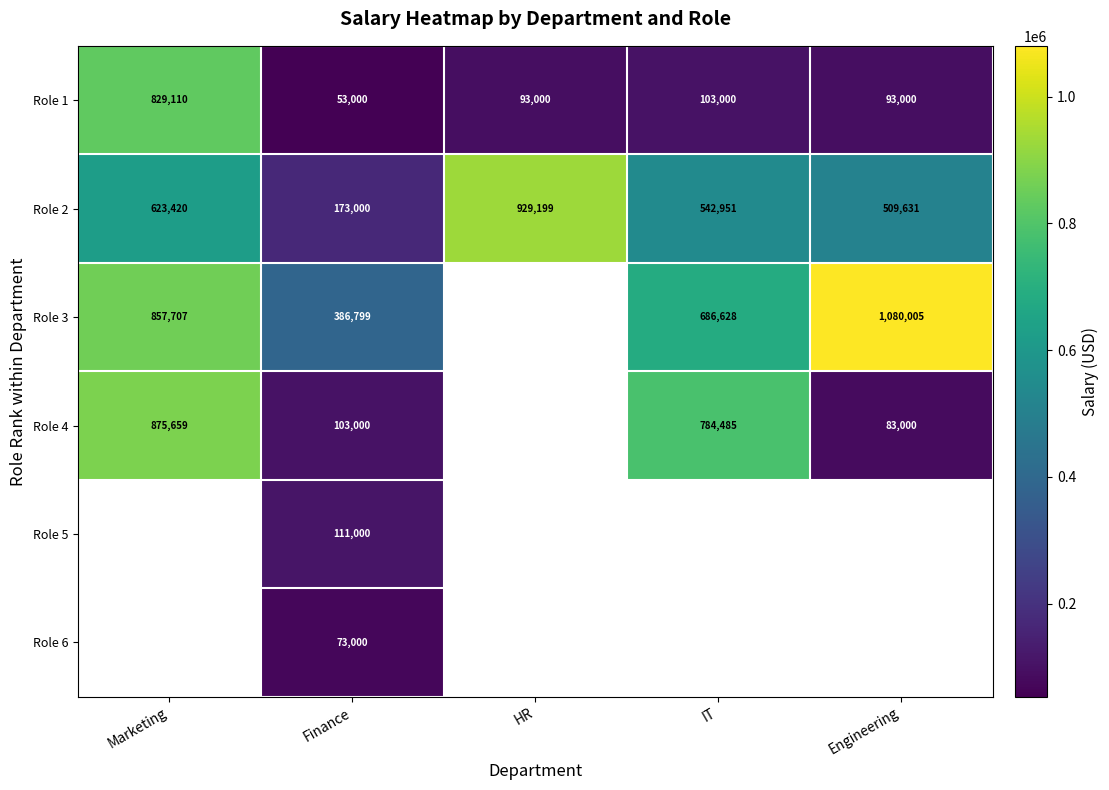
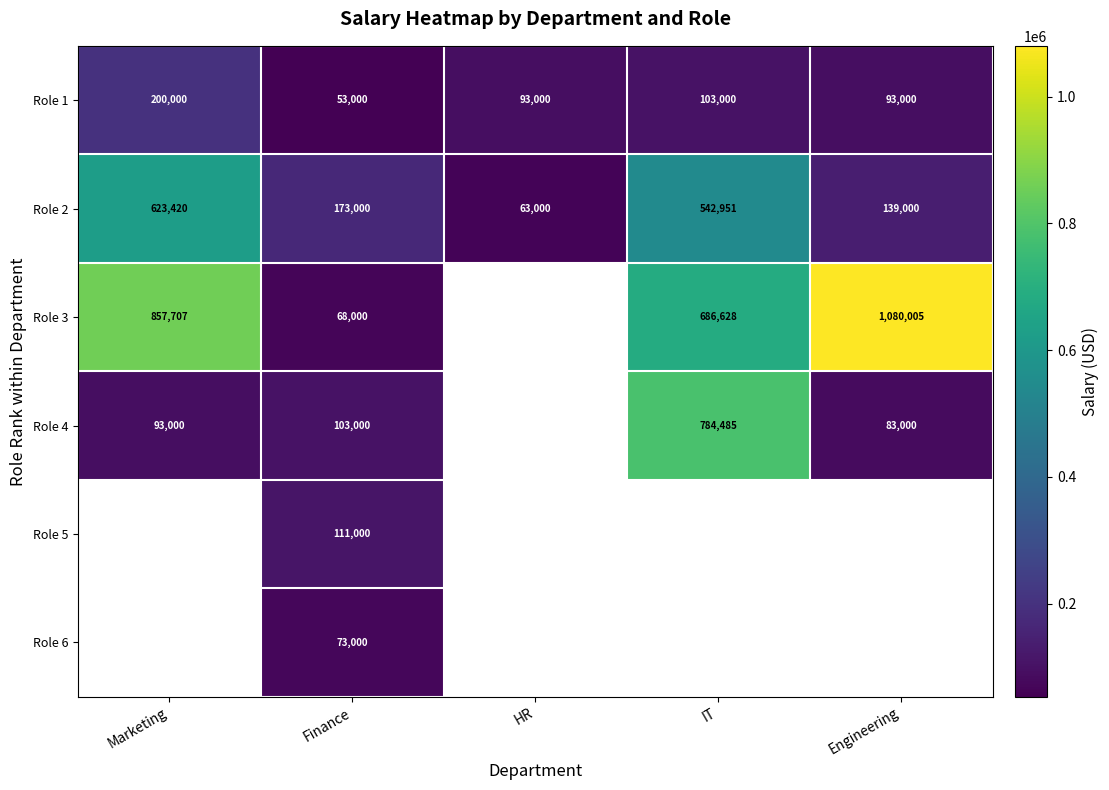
Role 1, Marketing: 829,110 -> 200,000
Role 2, HR: 929,199 -> 63,000
Role 2, Engineering: 509,631 -> 139,000
Role 3, Finance: 386,799 -> 68,000
Role 4, Marketing: 875,659 -> 93,000
